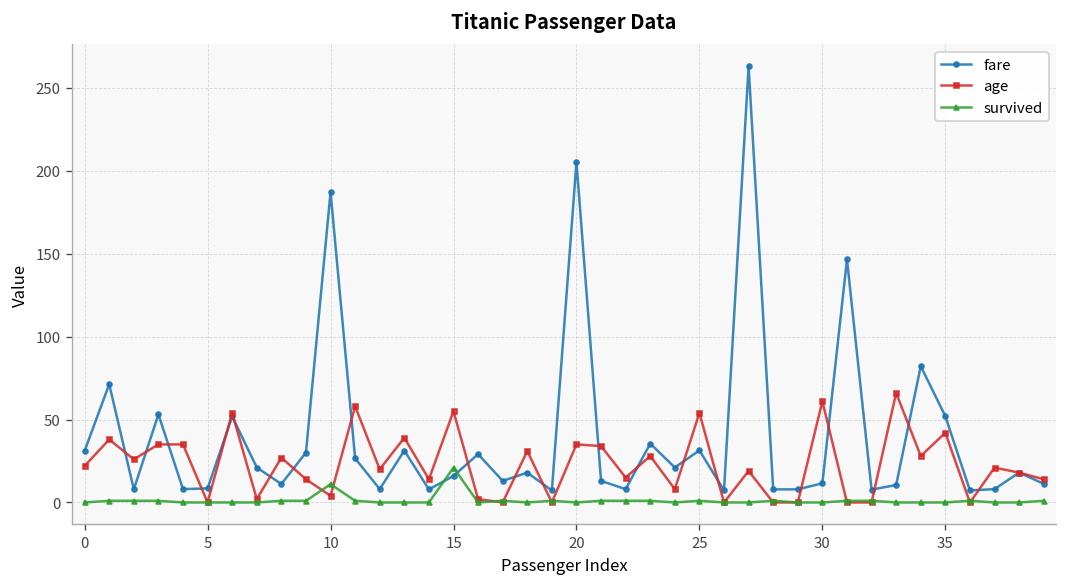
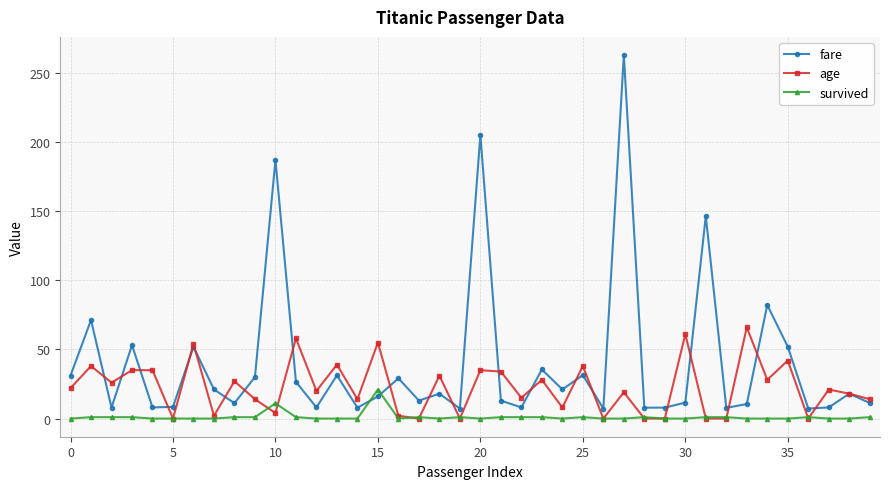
age, 25: 54 -> 38
